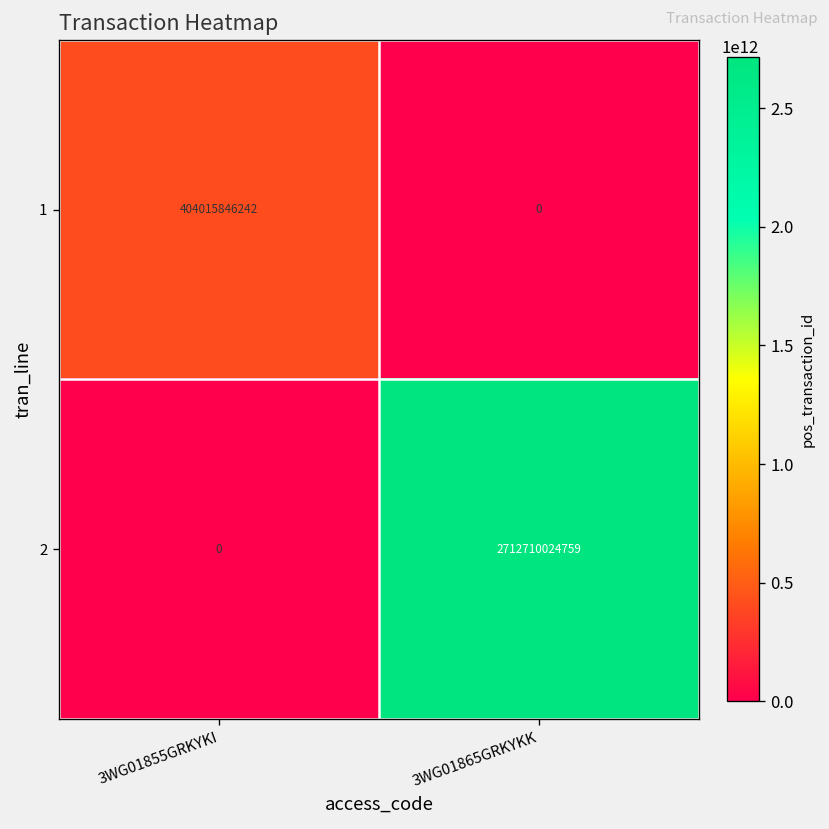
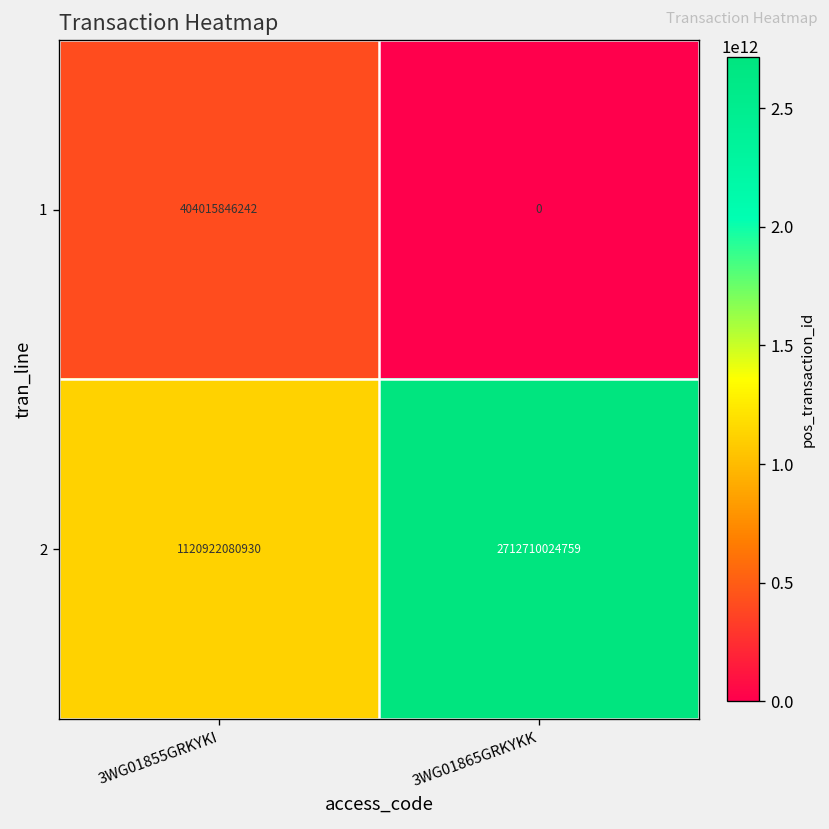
2, 3WG01855GRKYKI: 0 -> 1120922080930
